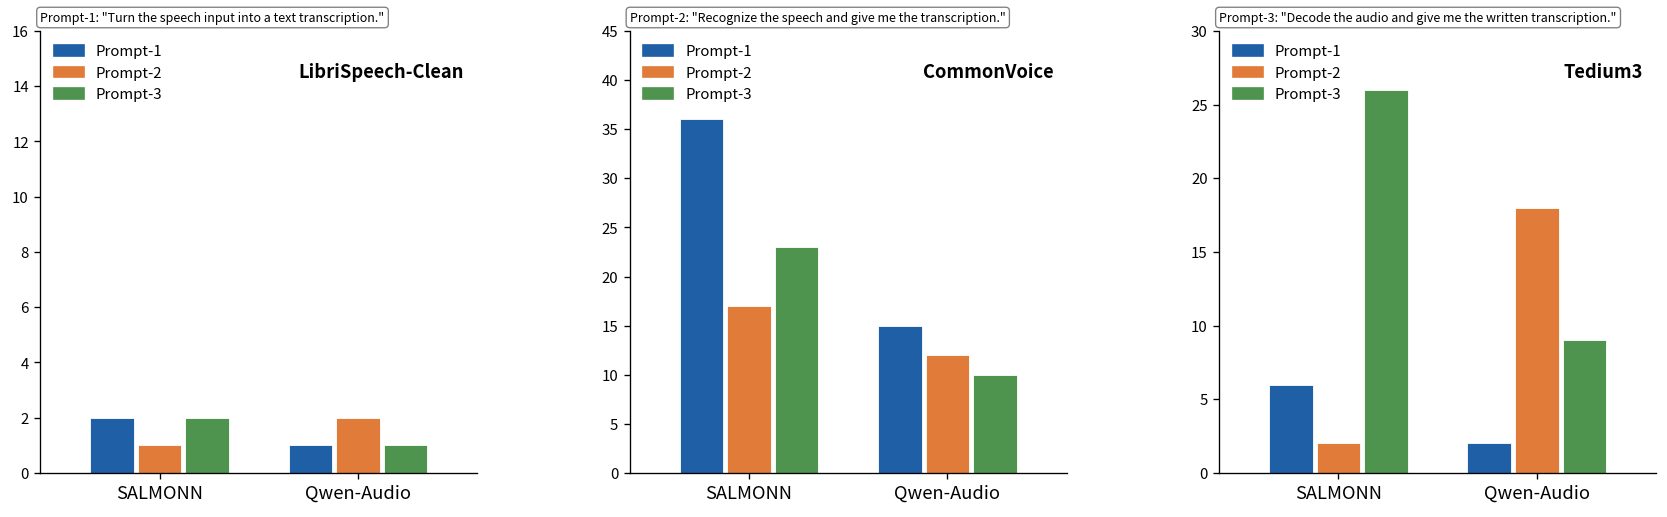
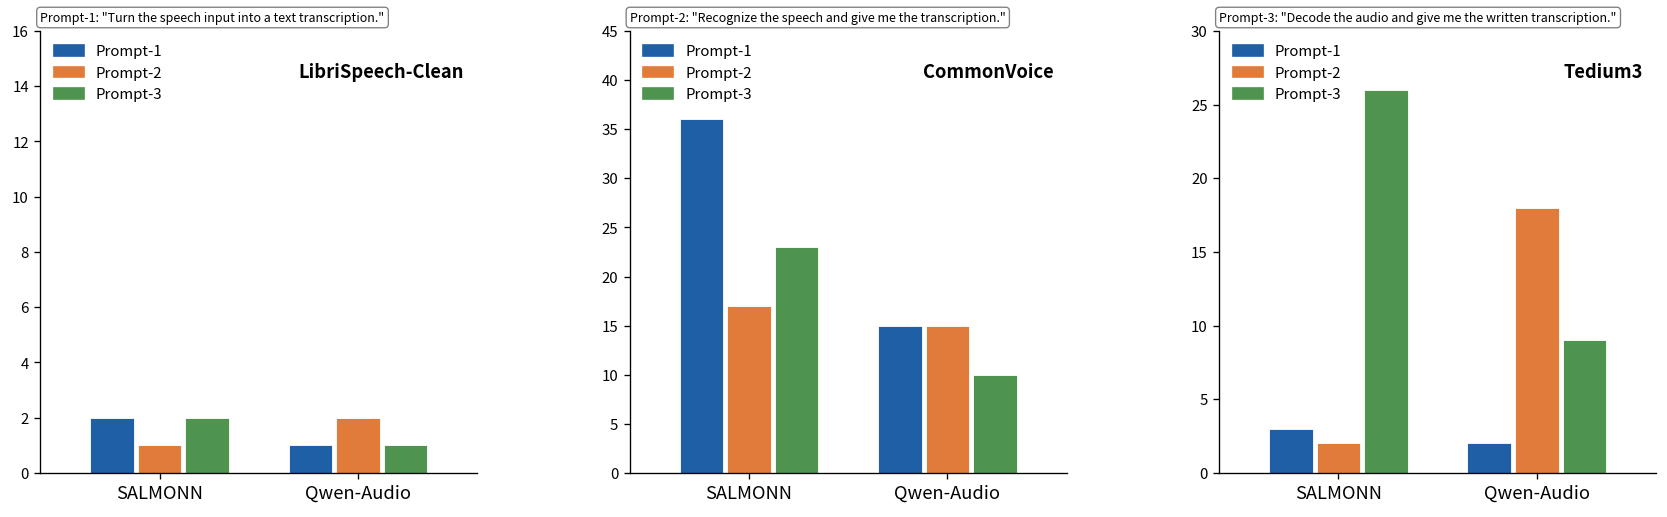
Prompt-2: "Recognize the speech and give me the transcription.", Prompt-2, Qwen-Audio: 12 -> 15
Prompt-3: "Decode the audio and give me the written transcription.", Prompt-1, SALMONN: 6 -> 3
